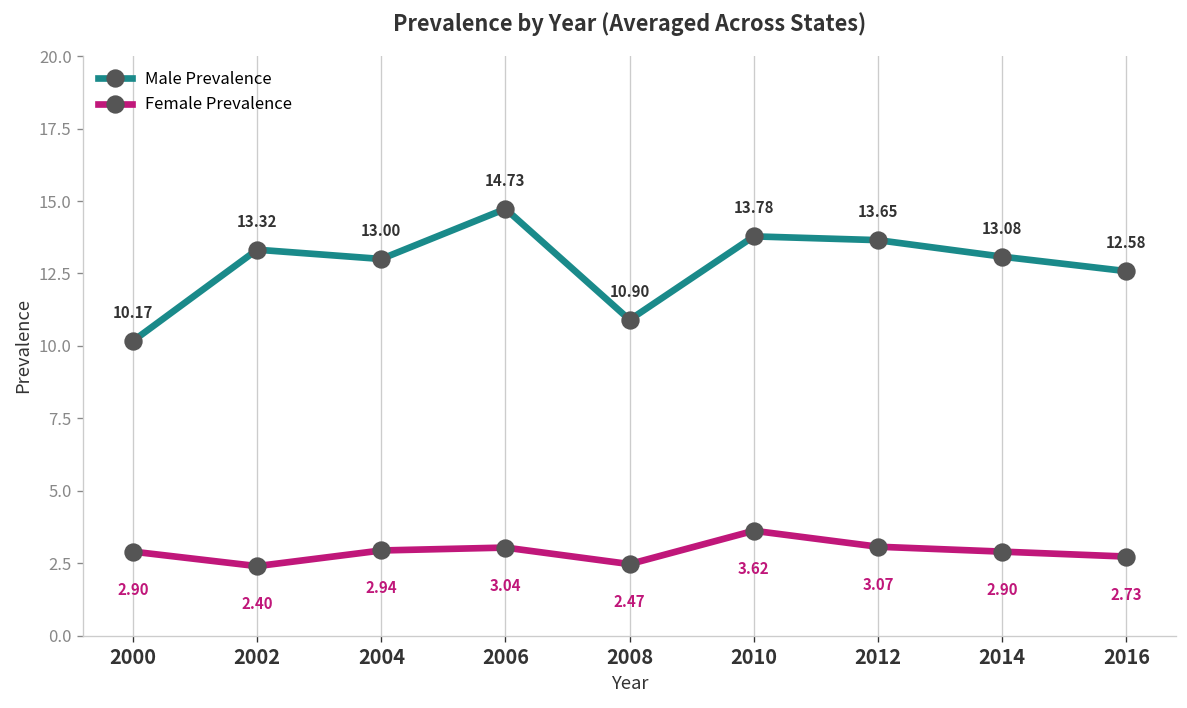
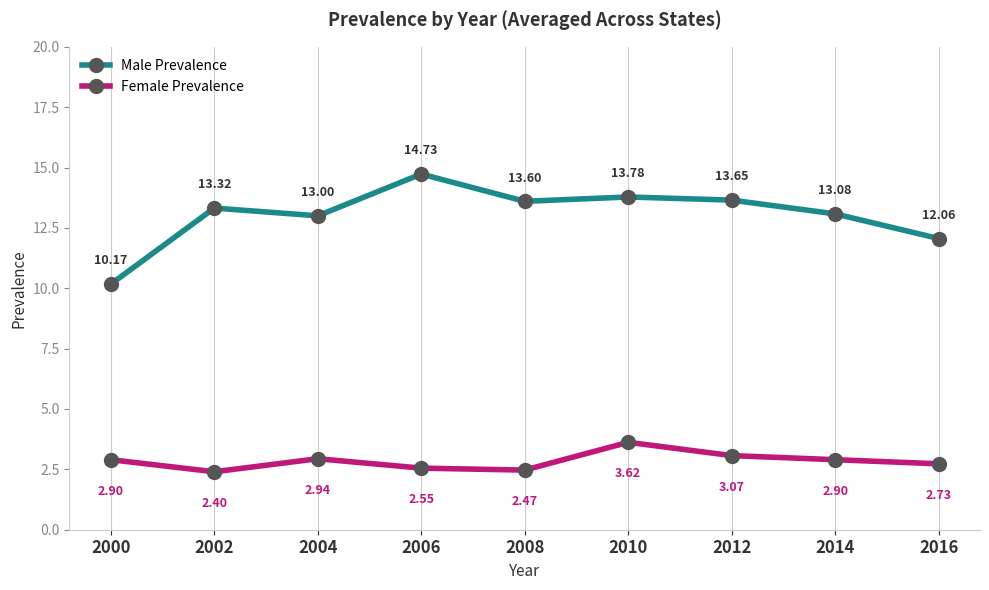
Female Prevalence, 2006: 3.04 -> 2.55
Male Prevalence, 2008: 10.90 -> 13.60
Male Prevalence, 2016: 12.58 -> 12.06
